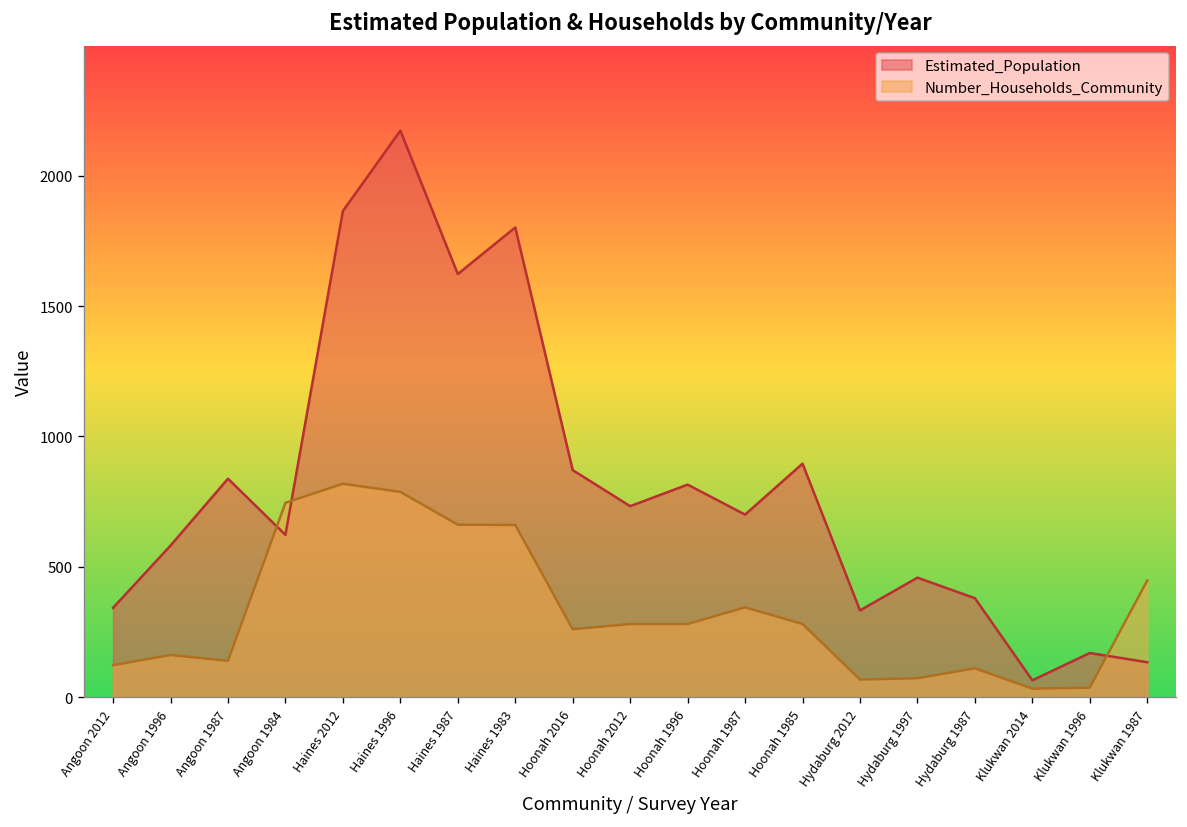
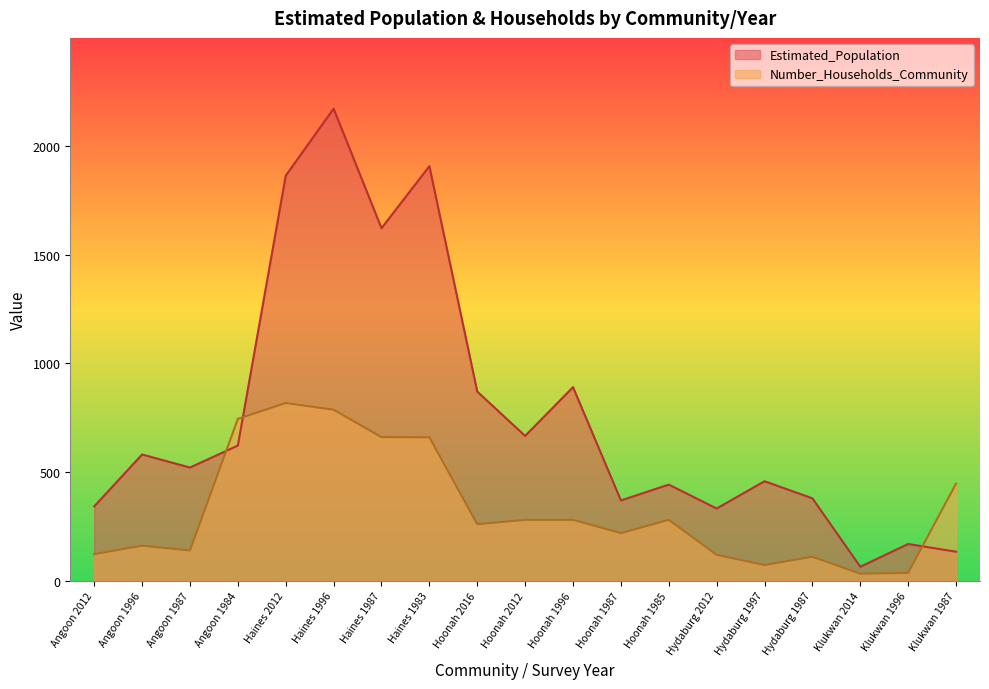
Estimated_Population, Angoon 1987: 840 -> 520
Estimated_Population, Haines 1983: 1800 -> 1910
Estimated_Population, Hoonah 2012: 730 -> 670
Estimated_Population, Hoonah 1996: 810 -> 890
Estimated_Population, Hoonah 1987: 700 -> 370
Number_Households_Community, Hoonah 1987: 340 -> 220
Estimated_Population, Hoonah 1985: 900 -> 440
Number_Households_Community, Hydaburg 2012: 70 -> 120
